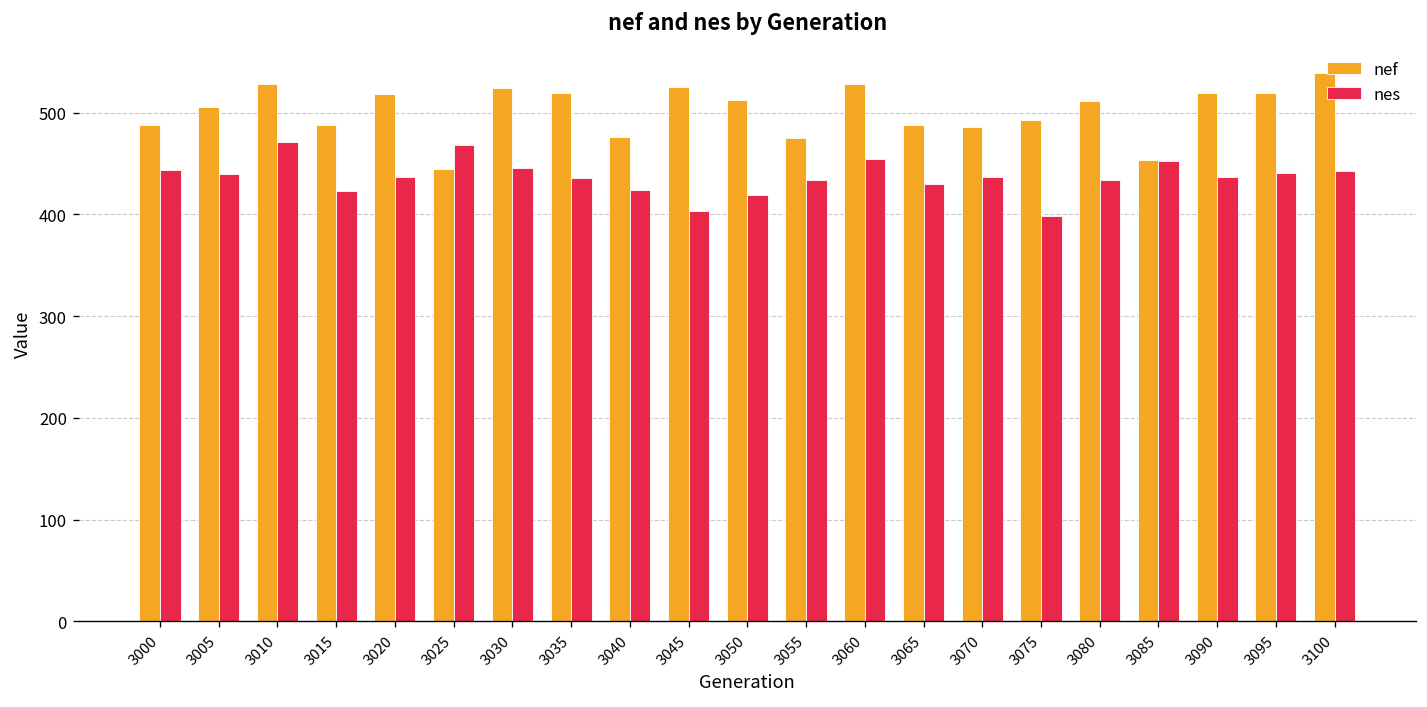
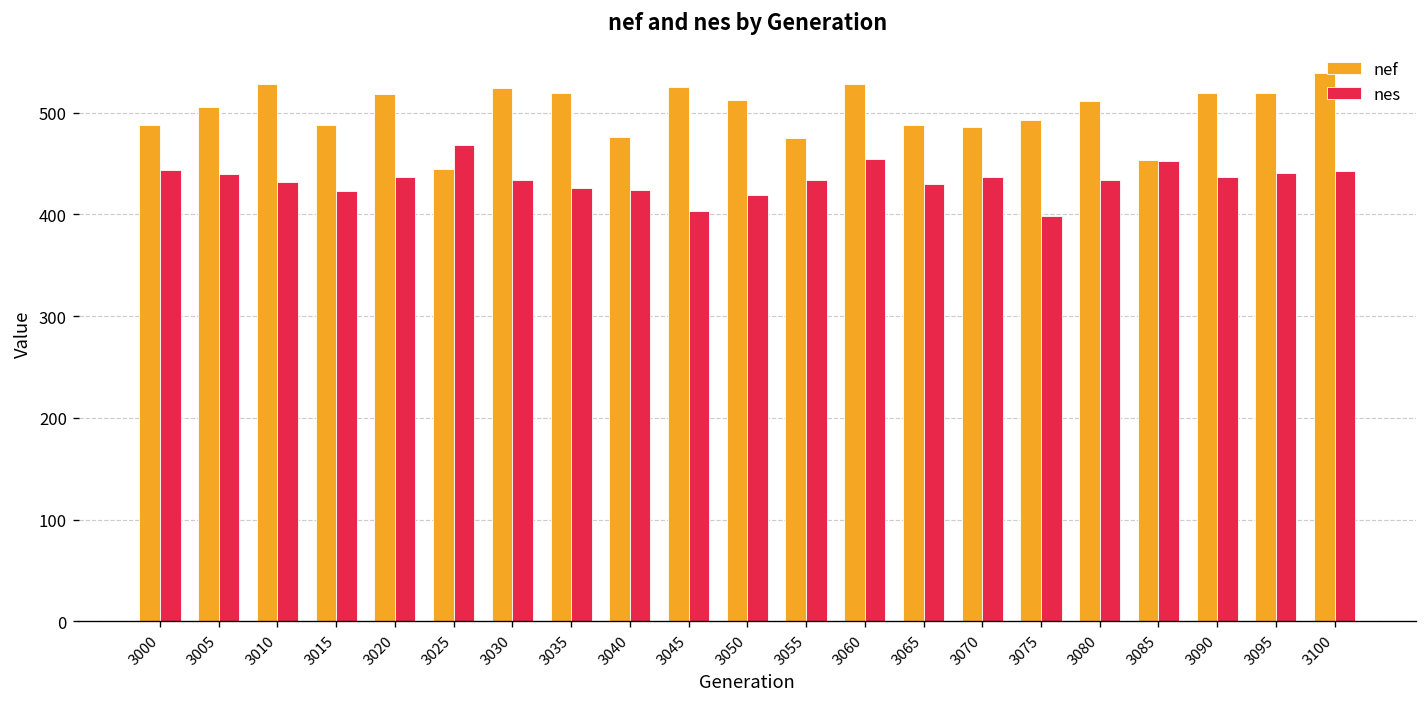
nes, 3010: 470 -> 430
nes, 3030: 450 -> 430
nes, 3035: 440 -> 430
